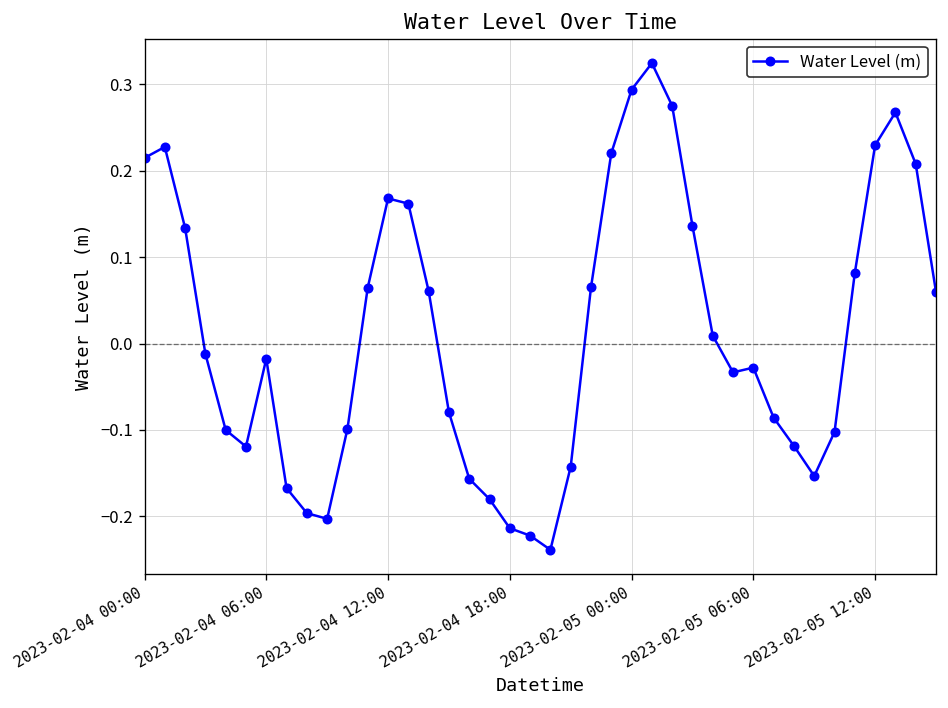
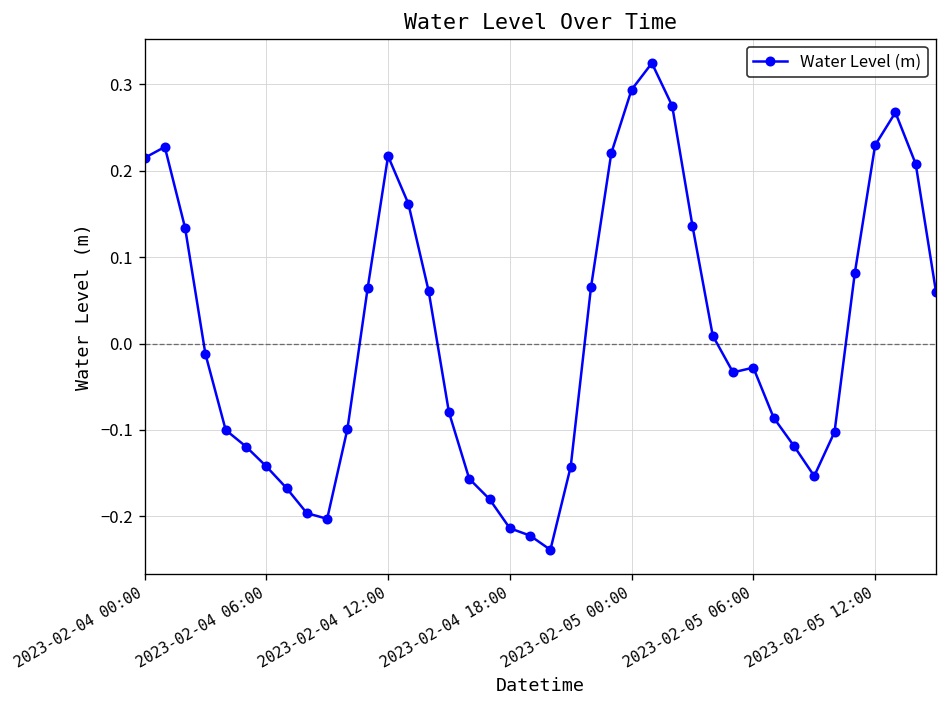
2023-02-04 06:00: -0.02 -> -0.14
2023-02-04 12:00: 0.17 -> 0.22
